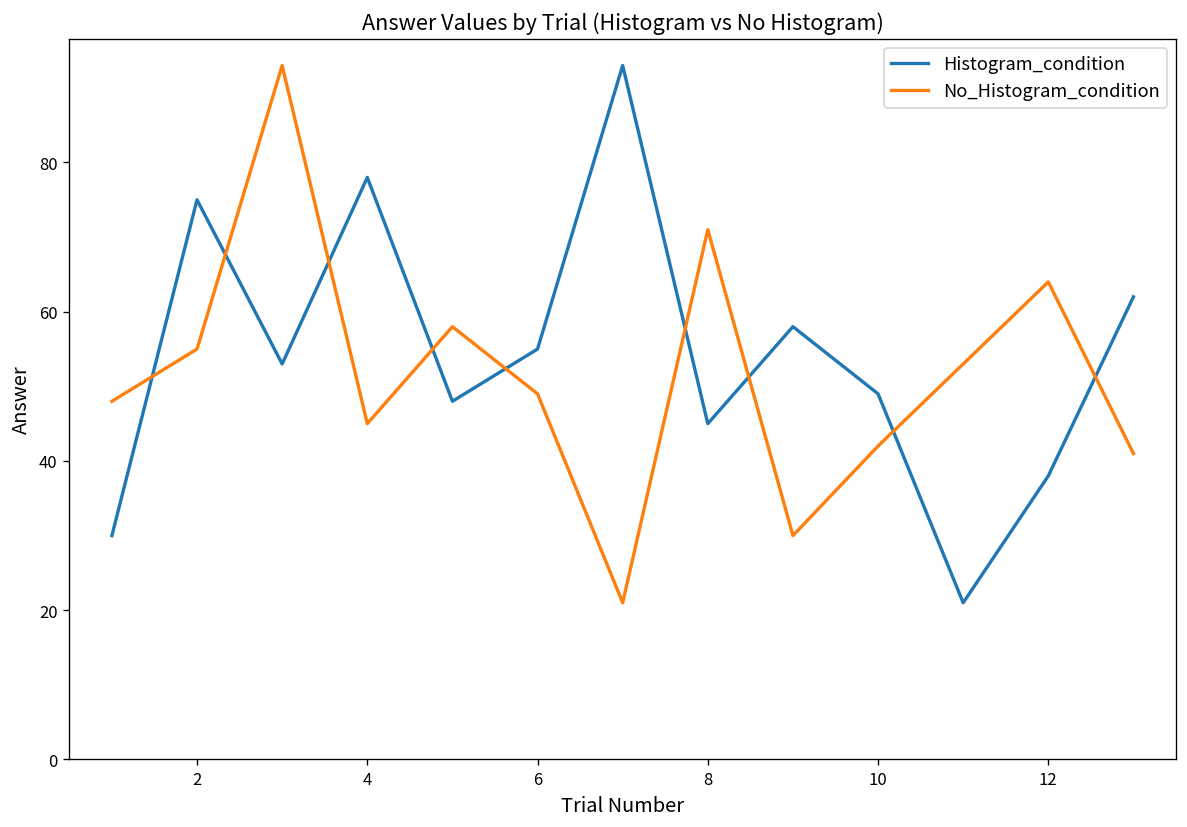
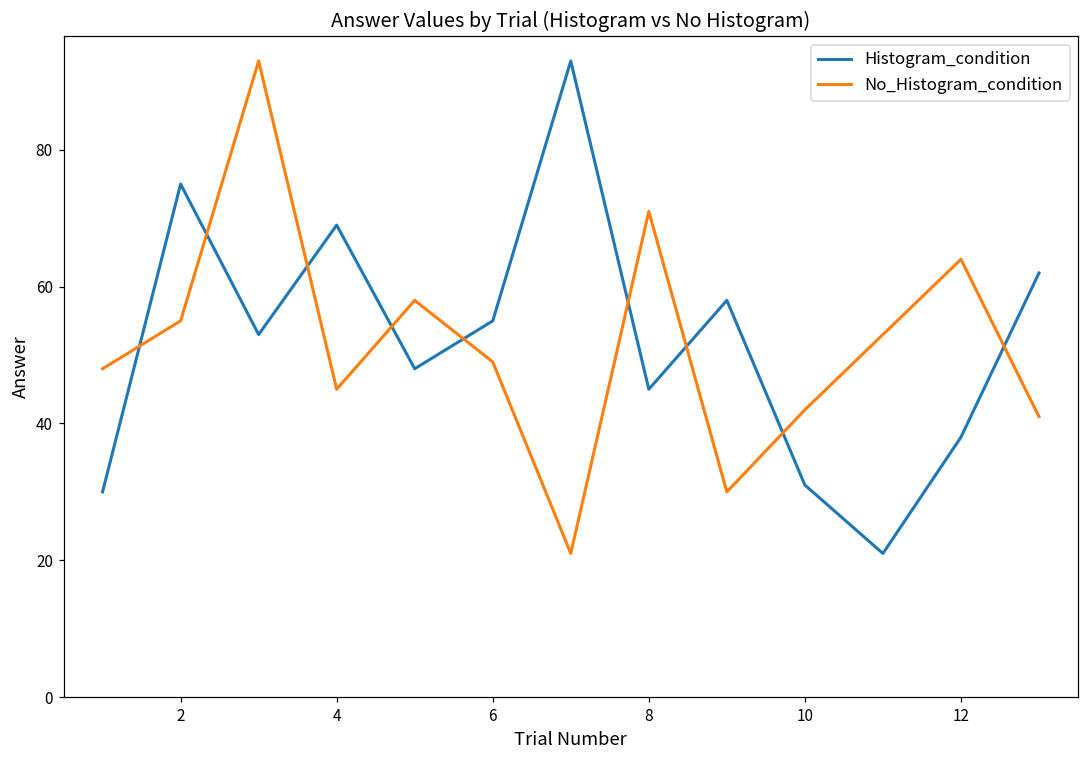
Histogram_condition, 4: 78 -> 69
Histogram_condition, 10: 49 -> 31
